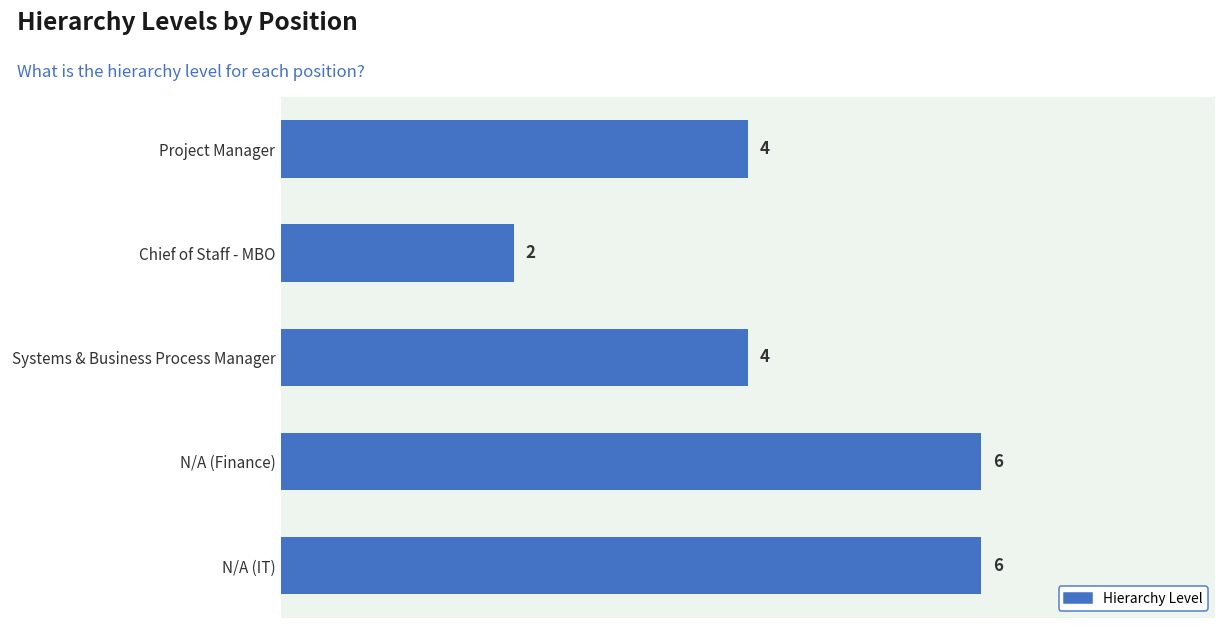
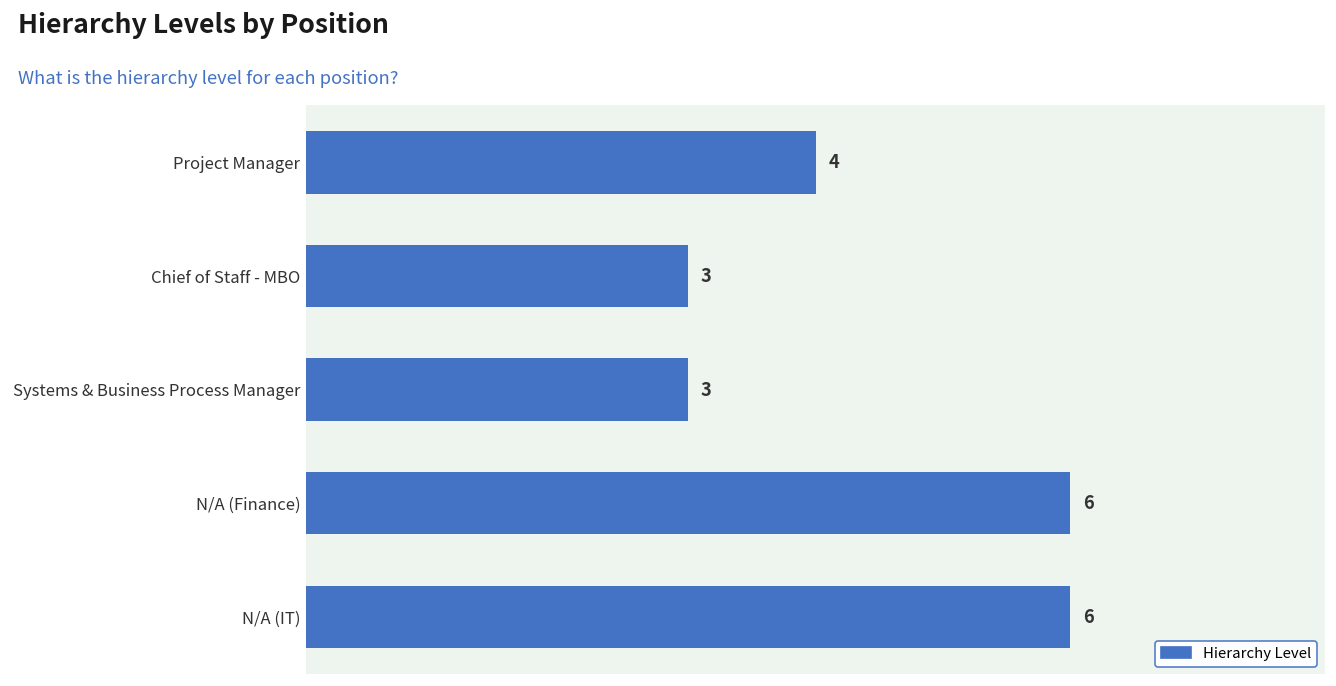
Chief of Staff - MBO: 2 -> 3
Systems & Business Process Manager: 4 -> 3
